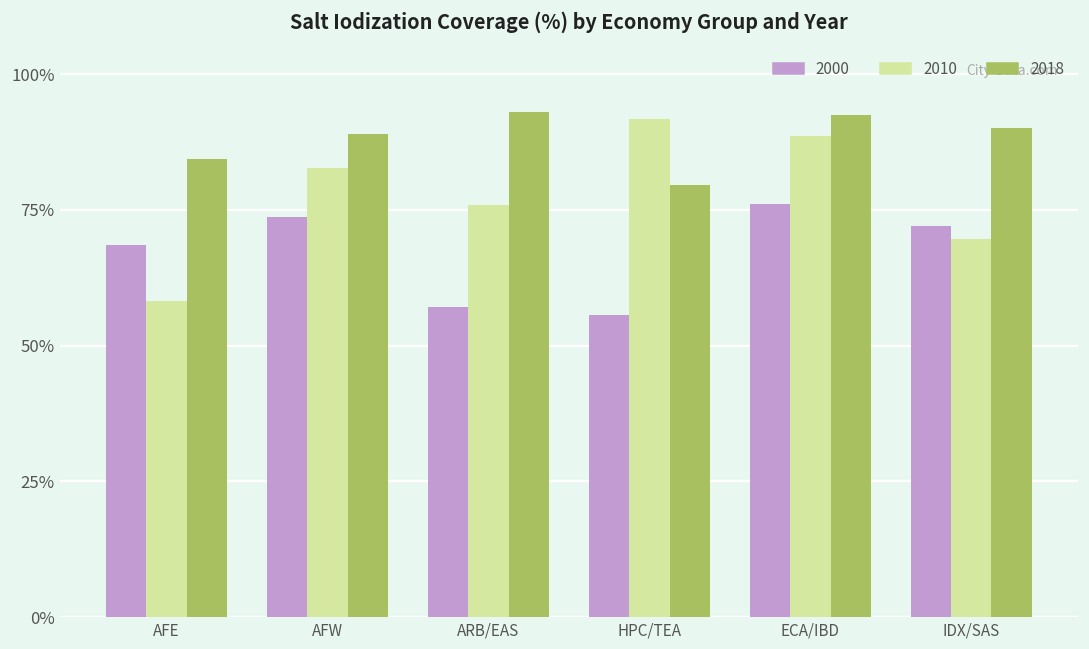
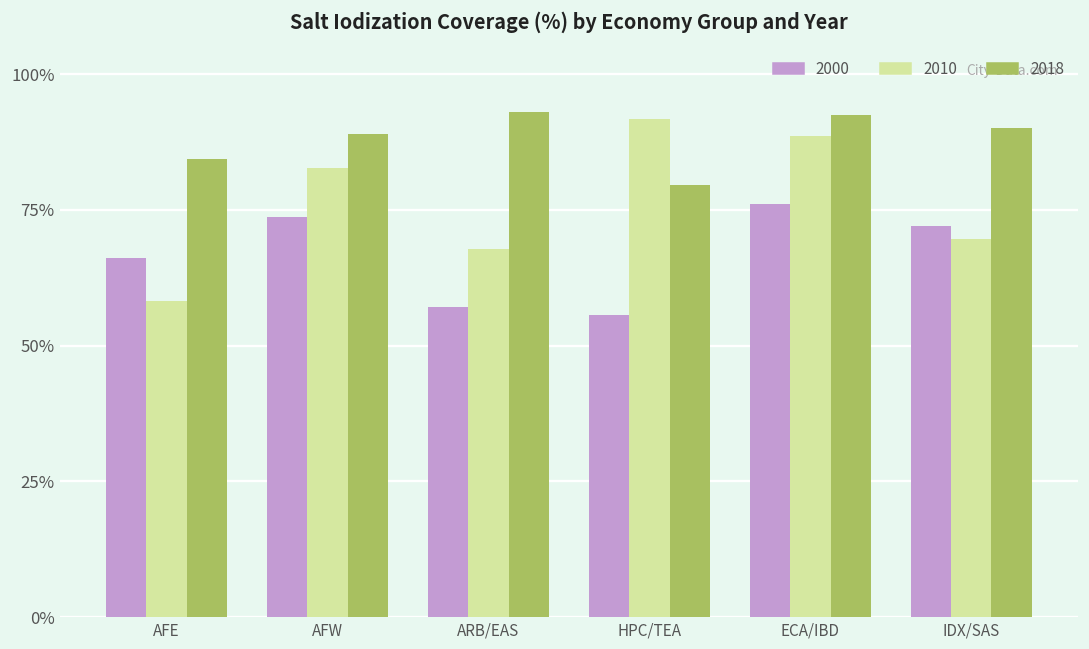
2000, AFE: 69% -> 66%
2010, ARB/EAS: 76% -> 68%
